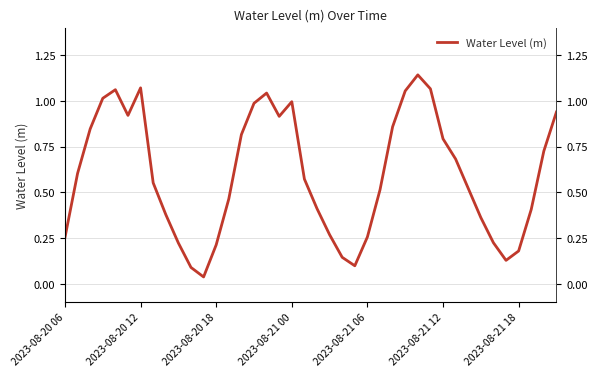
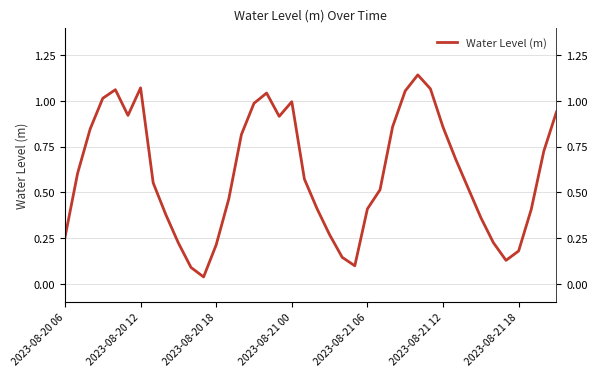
2023-08-21 06: 0.26 -> 0.41
2023-08-21 12: 0.79 -> 0.86
